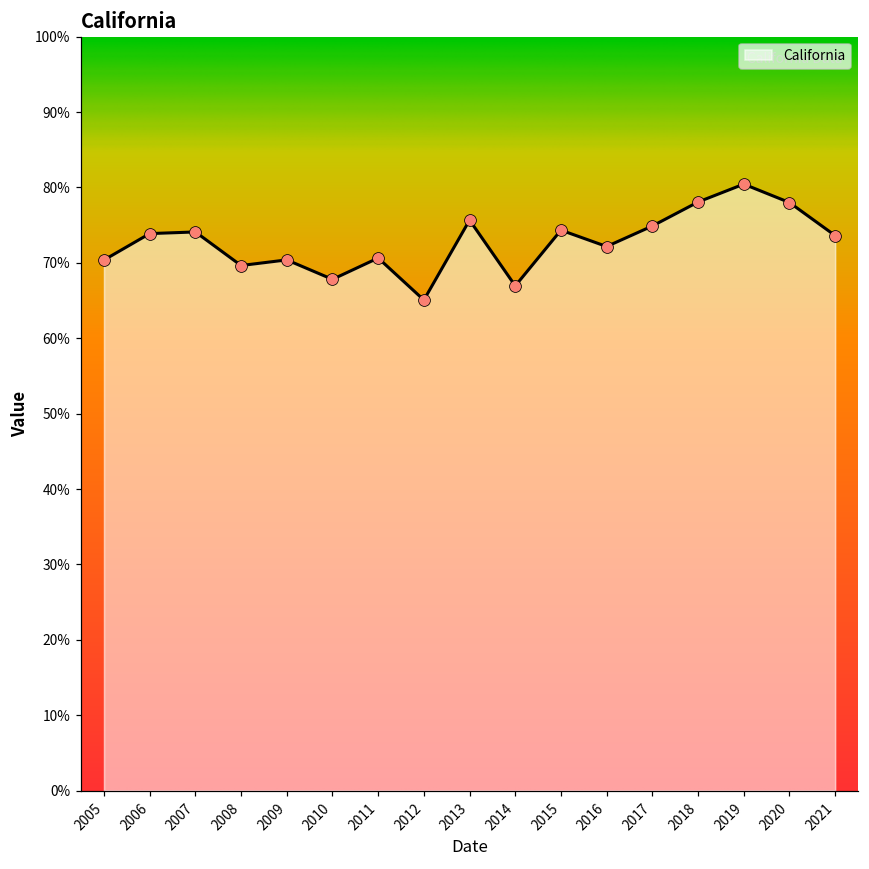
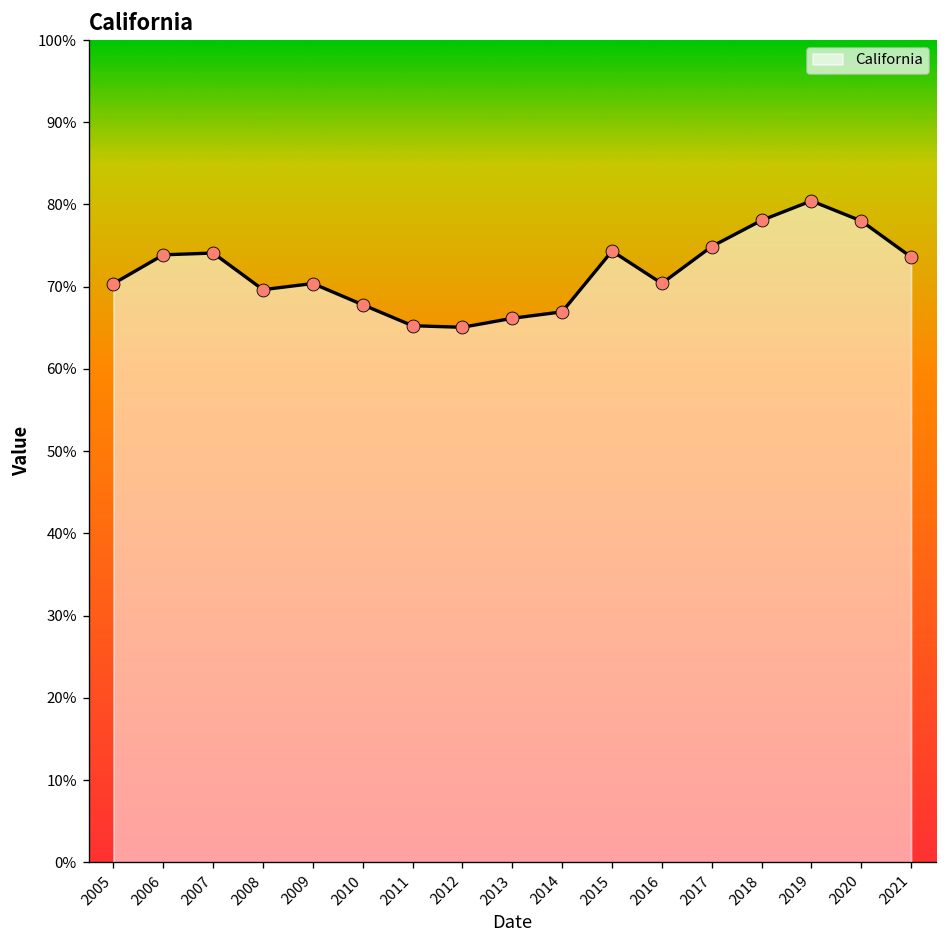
2011: 71% -> 65%
2013: 76% -> 66%
2016: 72% -> 70%
